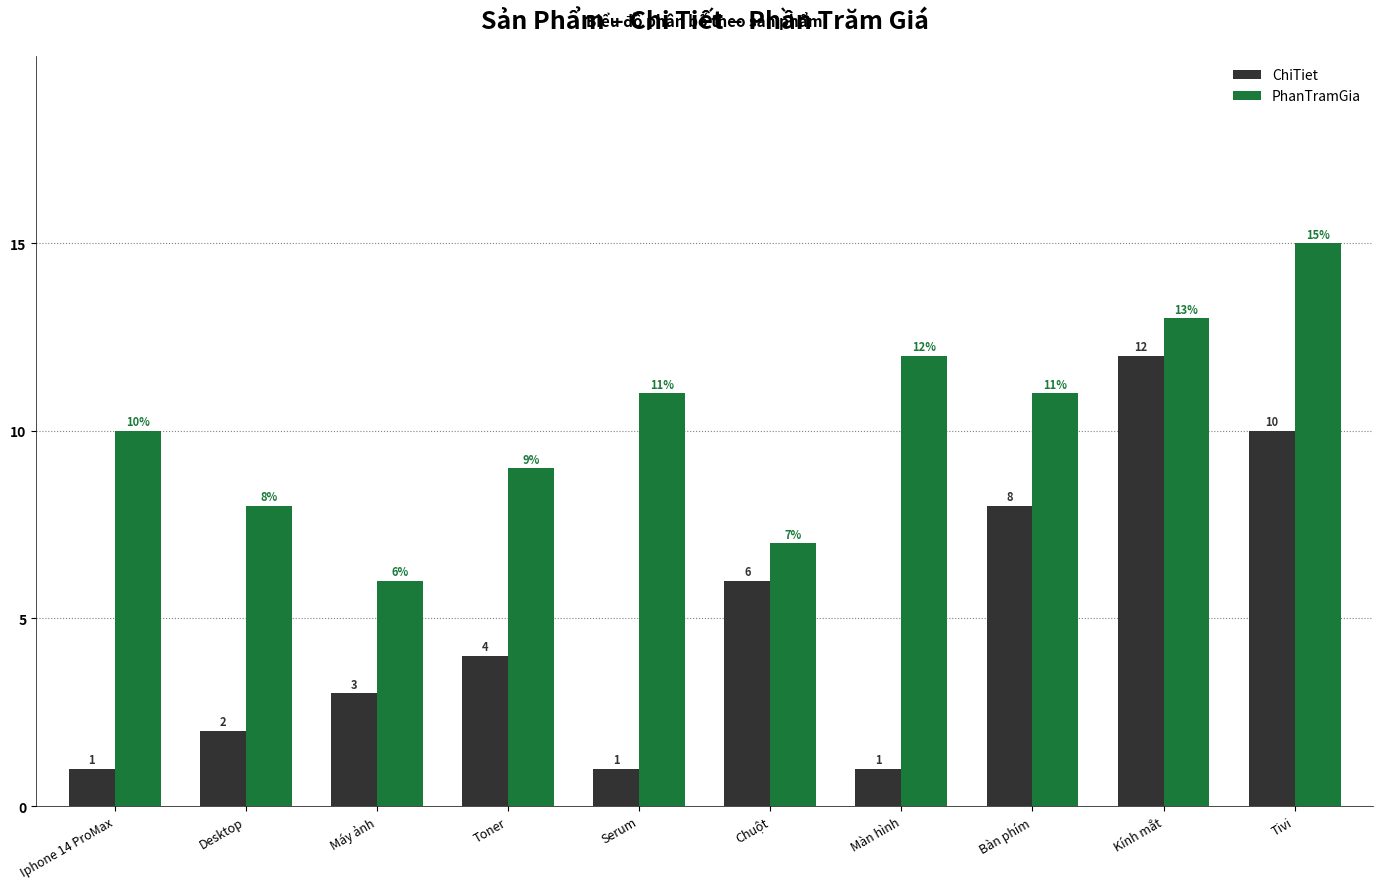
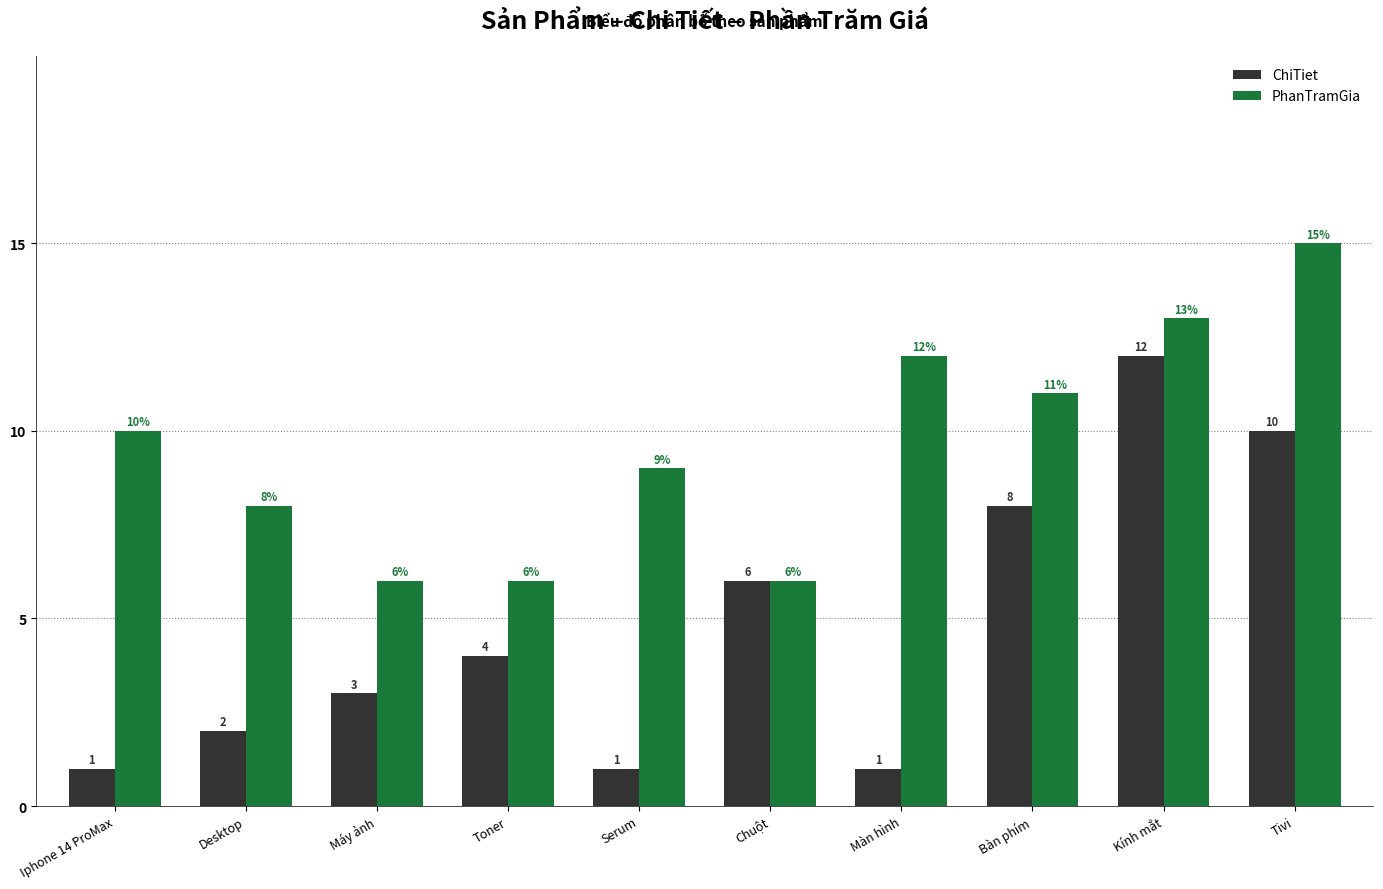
PhanTramGia, Toner: 9% -> 6%
PhanTramGia, Serum: 11% -> 9%
PhanTramGia, Chuột: 7% -> 6%
